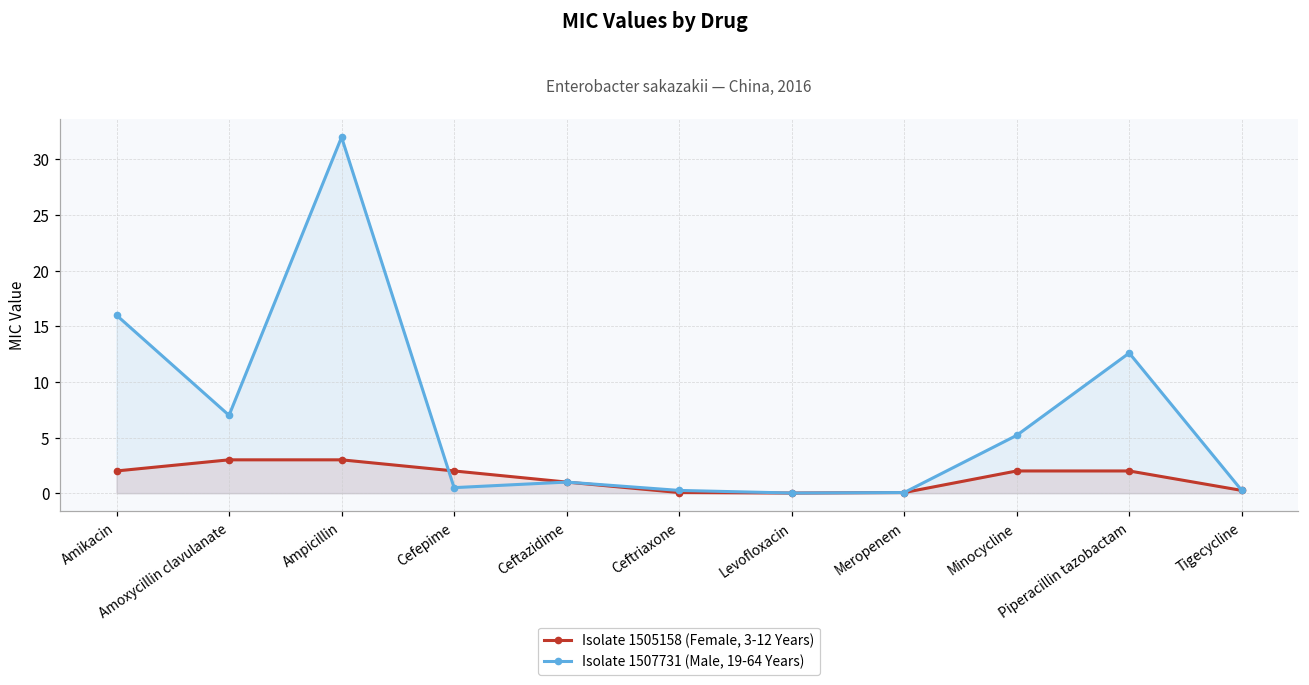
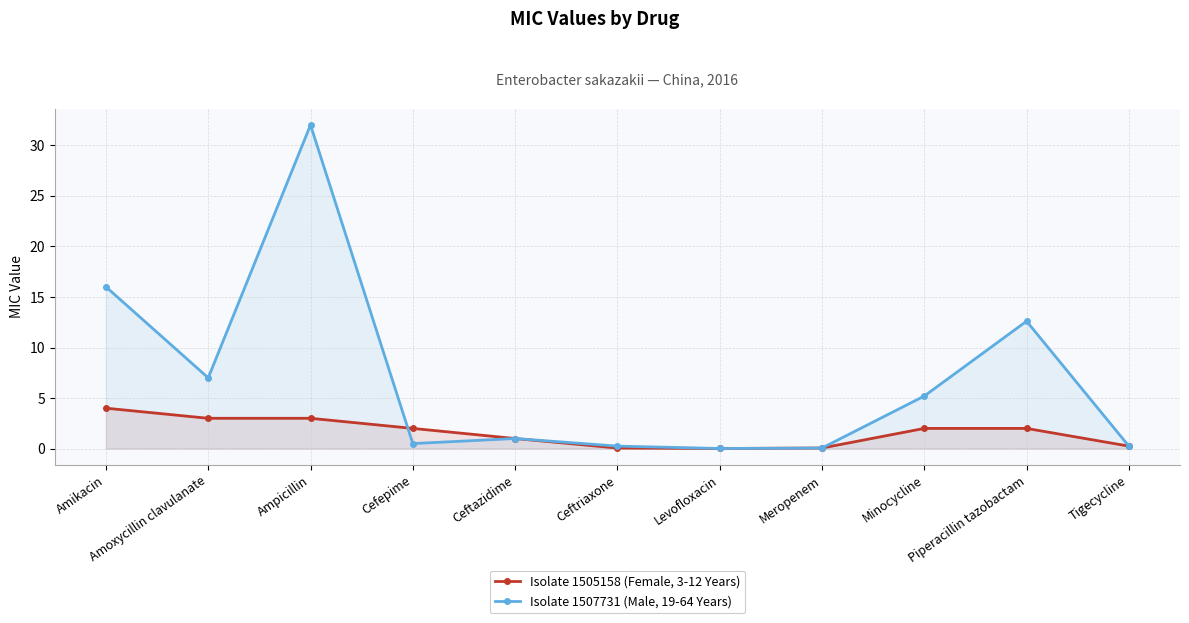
Isolate 1505158 (Female, 3-12 Years), Amikacin: 2 -> 4
